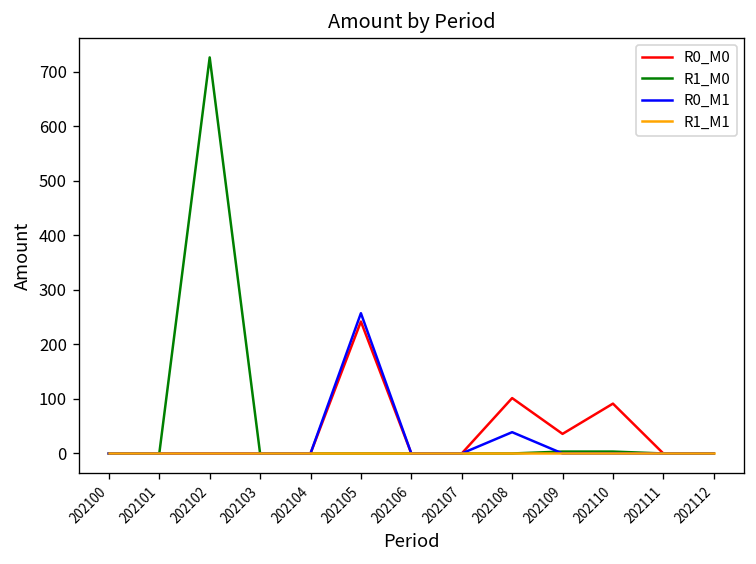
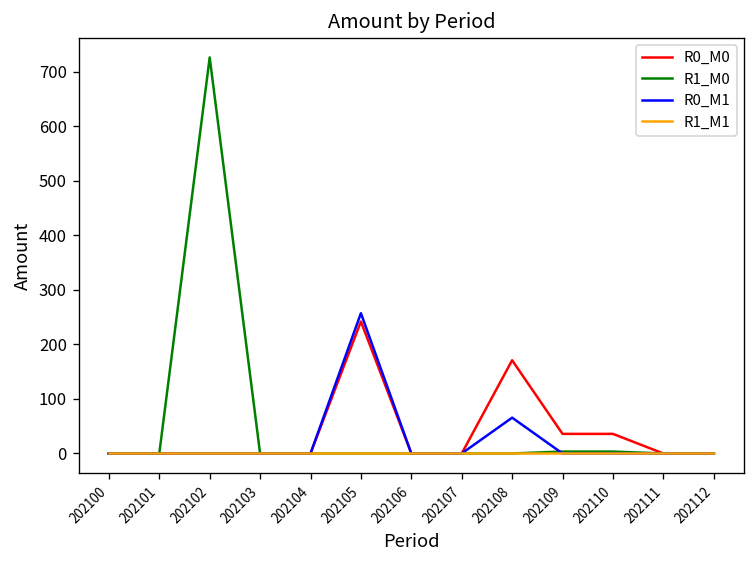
R0_M0, 202108: 100 -> 170
R0_M1, 202108: 40 -> 70
R0_M0, 202110: 90 -> 40
